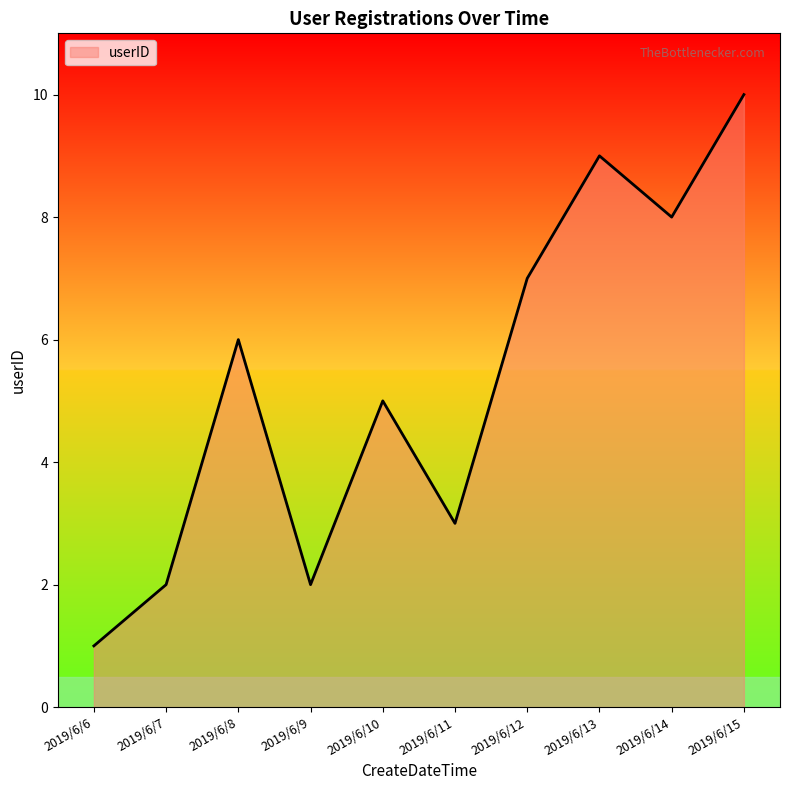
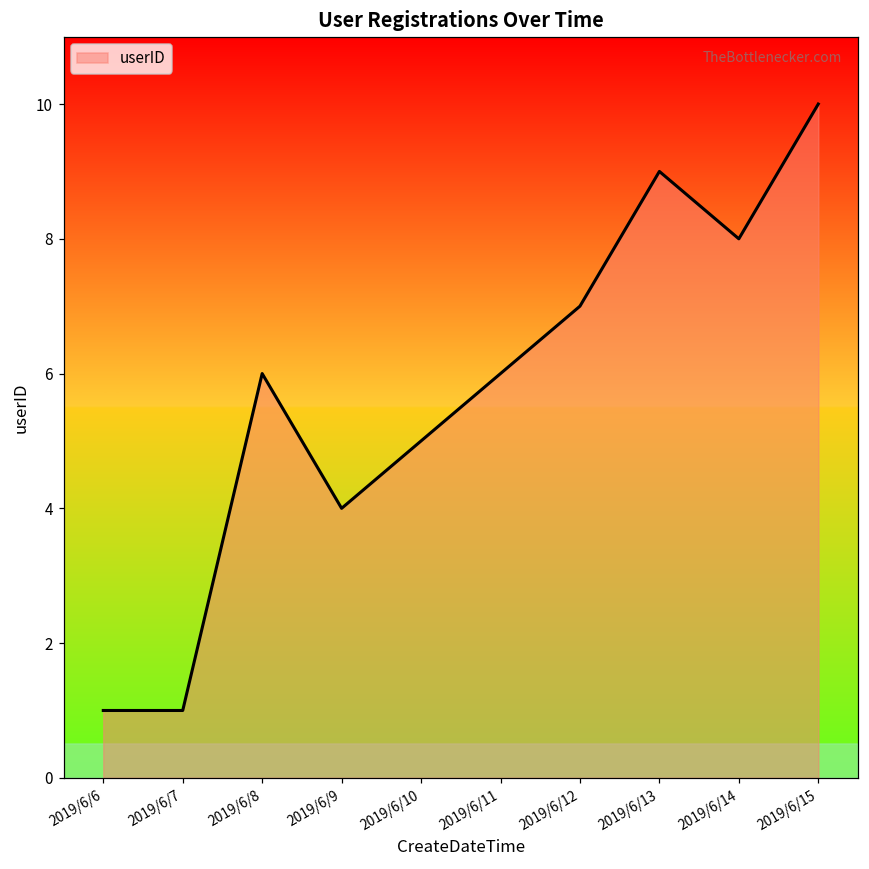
2019/6/7: 2 -> 1
2019/6/9: 2 -> 4
2019/6/11: 3 -> 6
